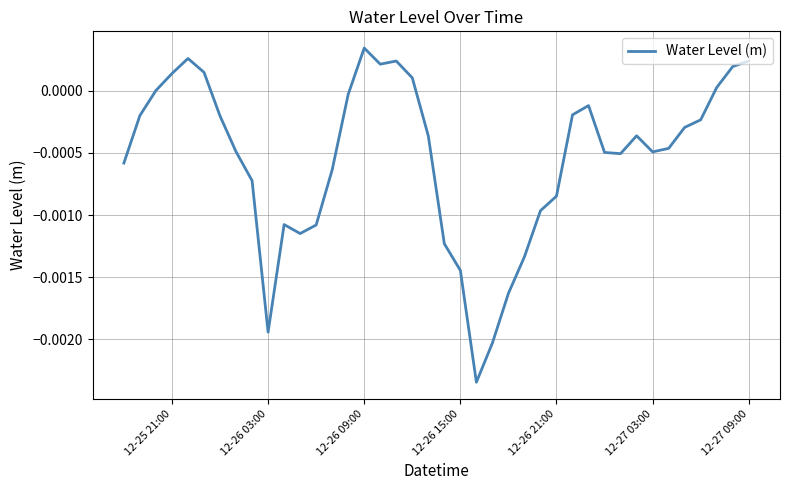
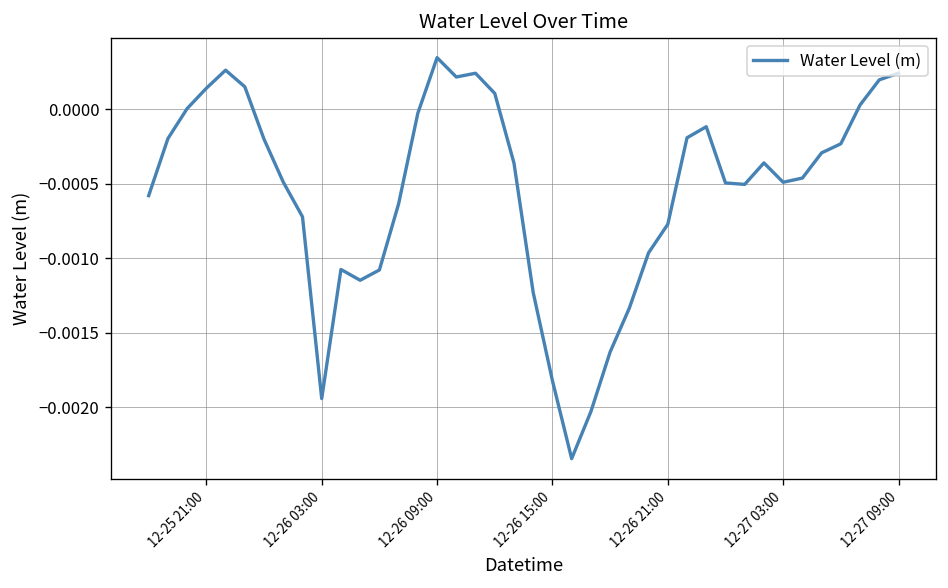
12-26 15:00: -0.00145 -> -0.00182
12-26 21:00: -0.00085 -> -0.00077
